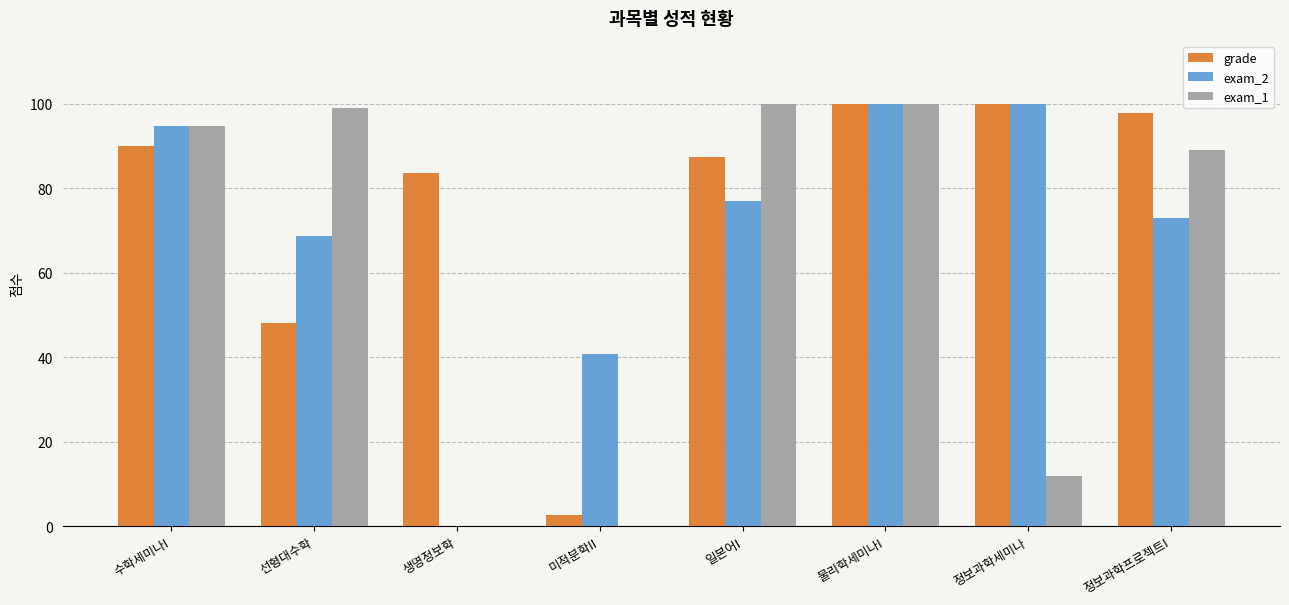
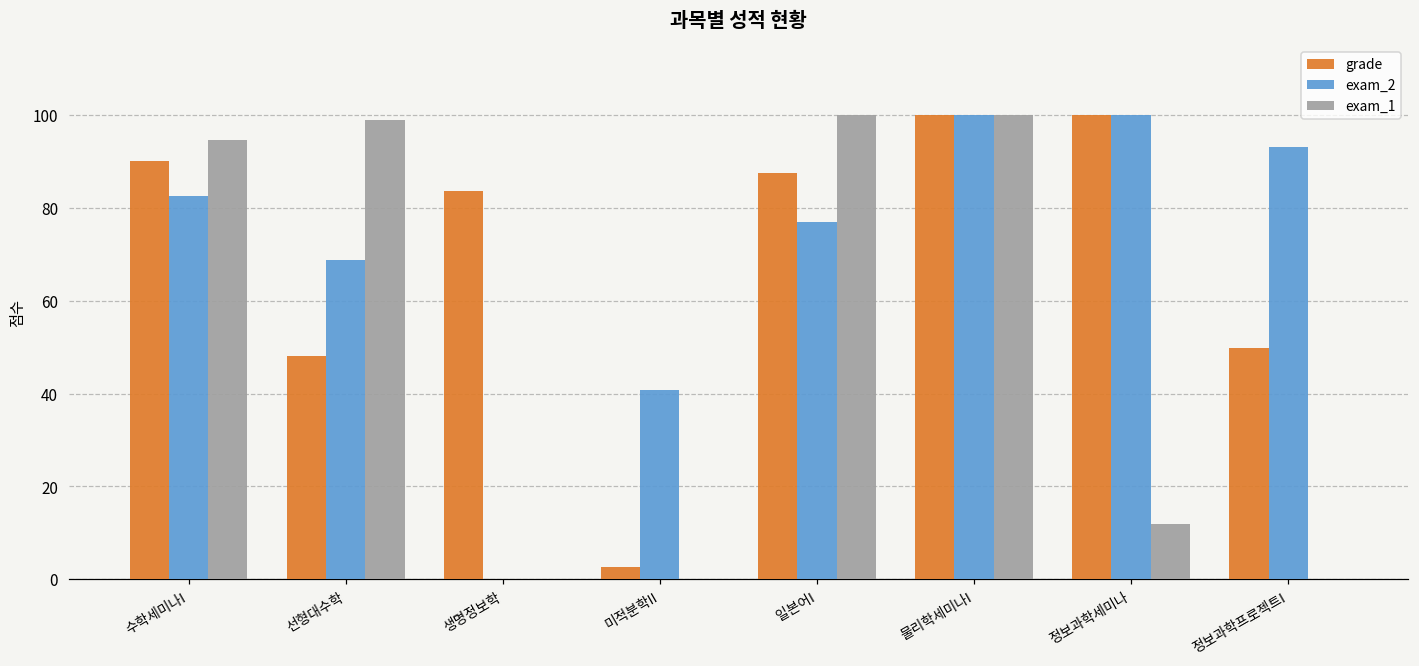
exam_2, 수학세미나I: 95 -> 83
grade, 정보과학프로젝트I: 98 -> 50
exam_2, 정보과학프로젝트I: 73 -> 93
exam_1, 정보과학프로젝트I: 89 -> 0
